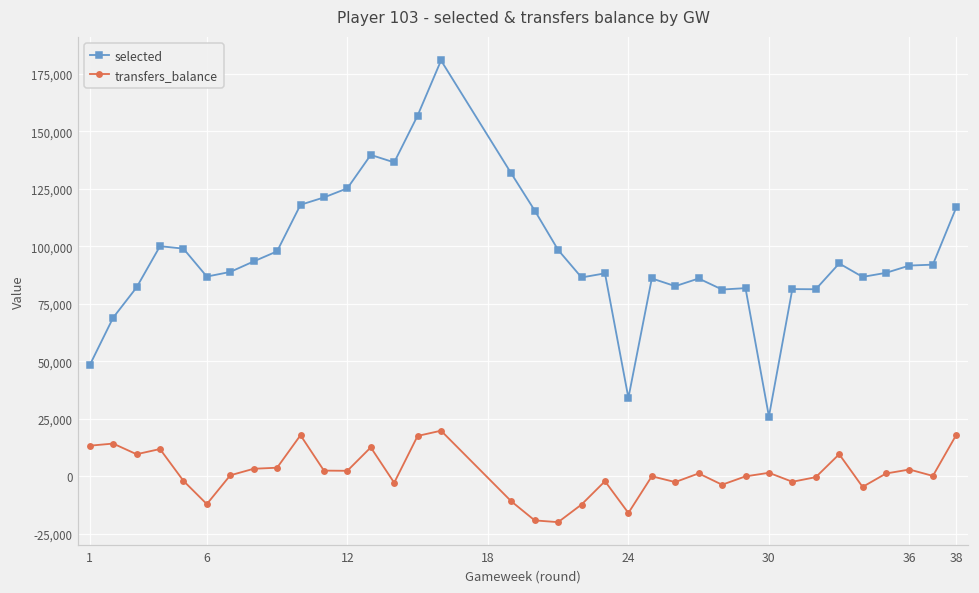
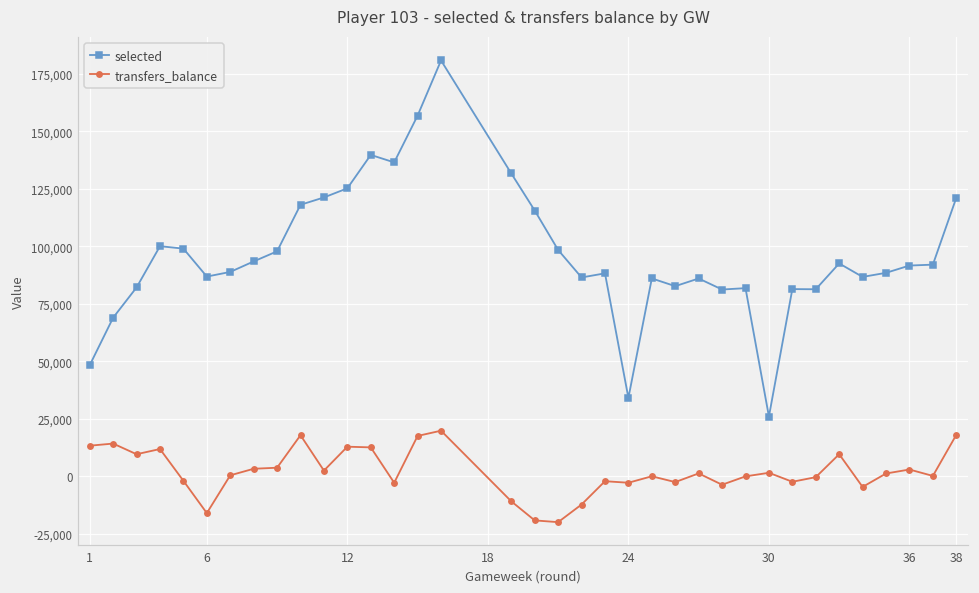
transfers_balance, 6: -12,000 -> -16,000
transfers_balance, 12: 2,000 -> 13,000
transfers_balance, 24: -16,000 -> -3,000
selected, 38: 117,000 -> 121,000
